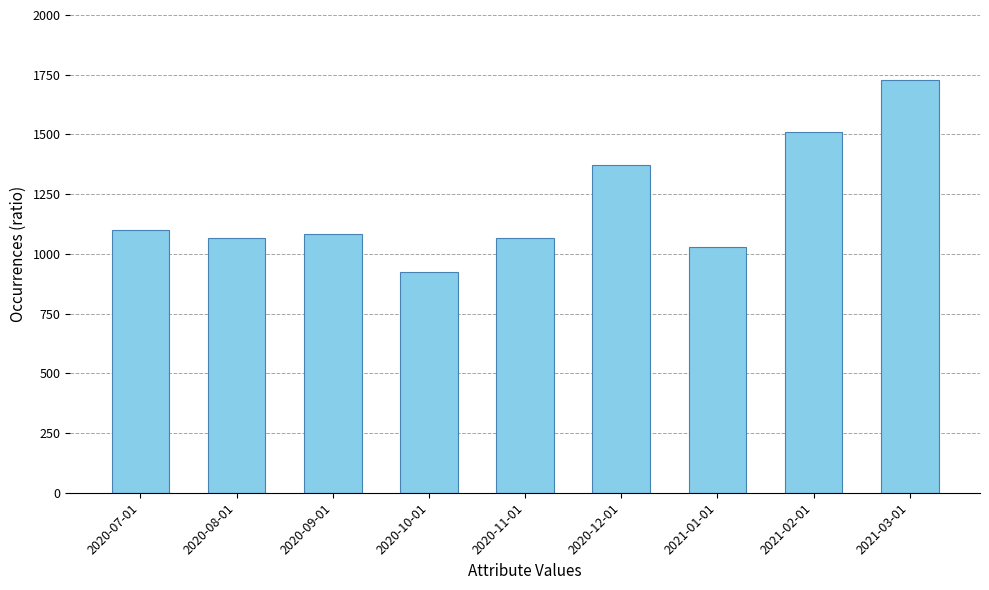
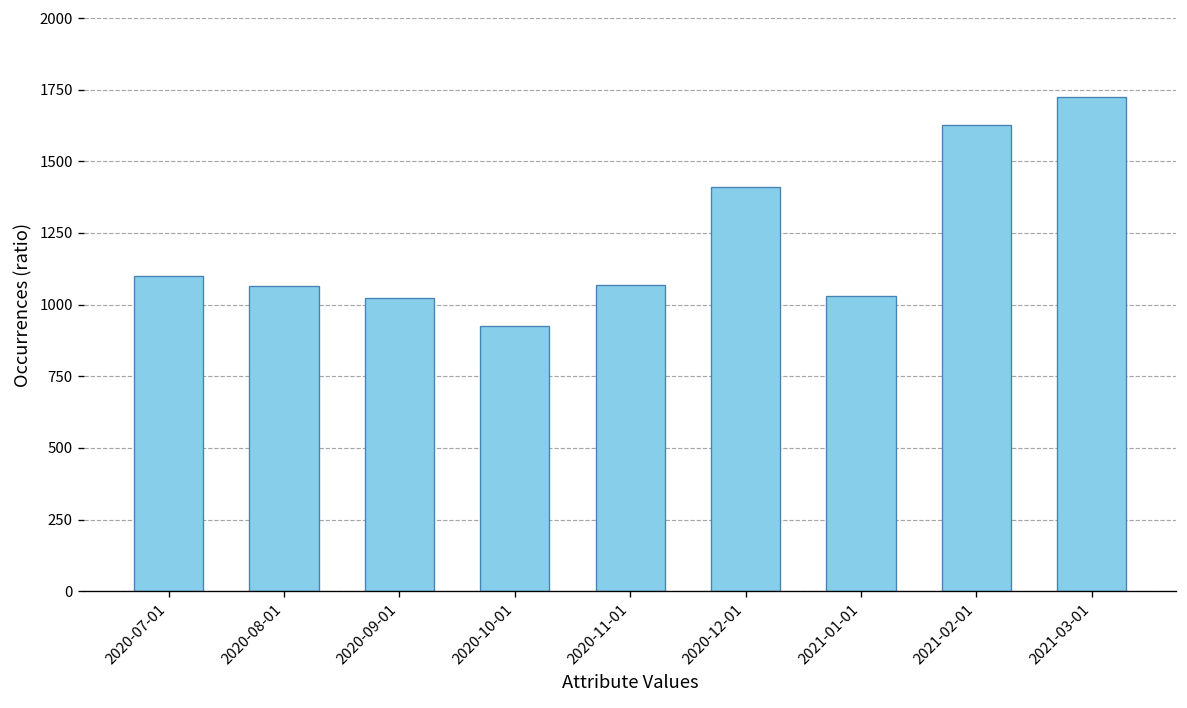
2020-09-01: 1080 -> 1020
2020-12-01: 1370 -> 1410
2021-02-01: 1510 -> 1630
